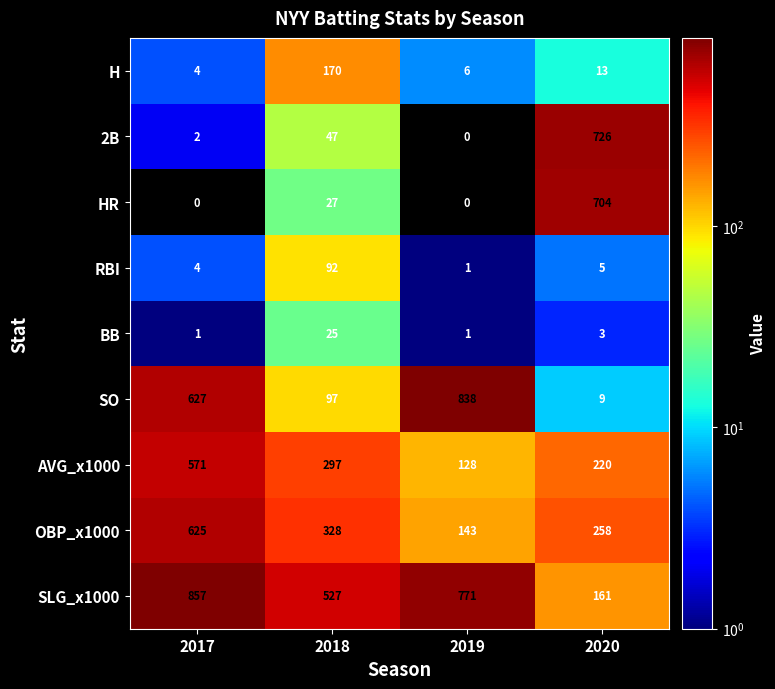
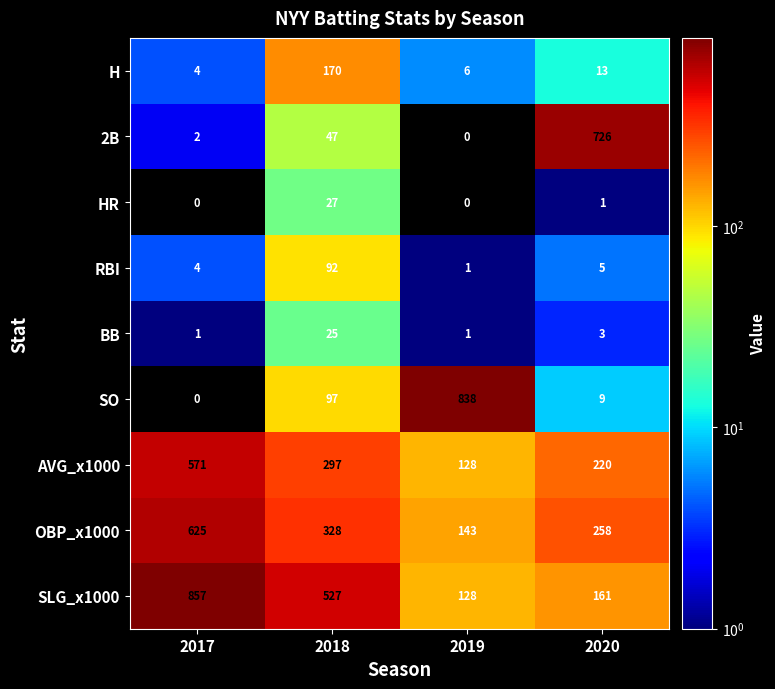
HR, 2020: 704 -> 1
SO, 2017: 627 -> 0
SLG_x1000, 2019: 771 -> 128
